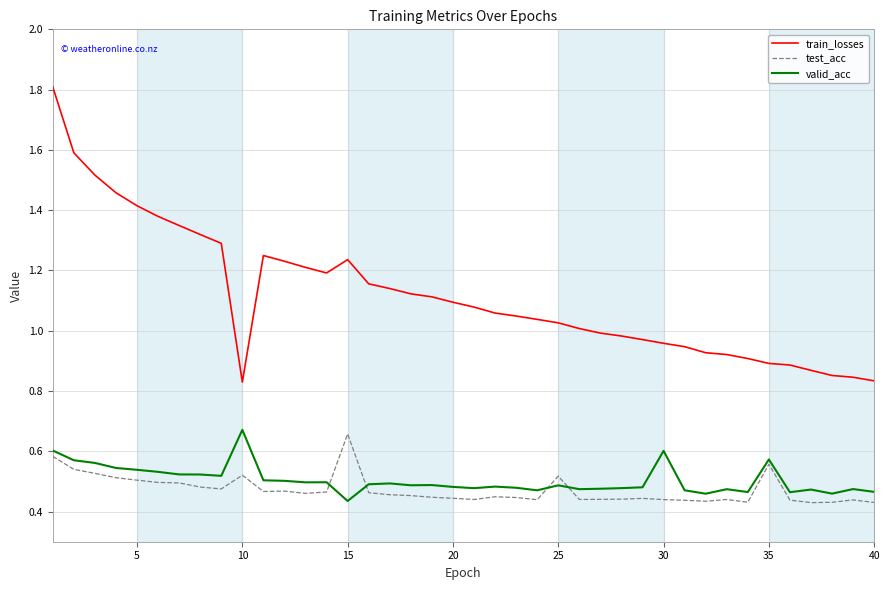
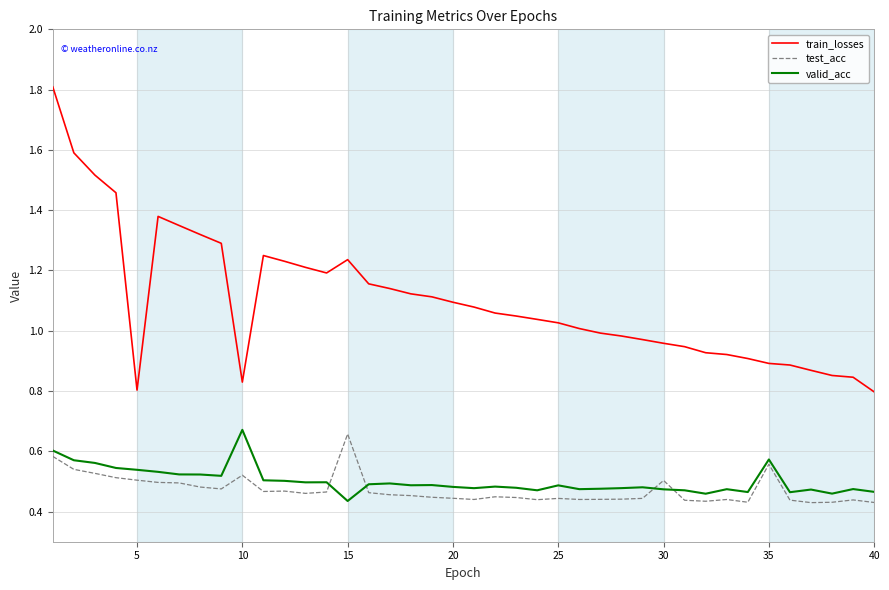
train_losses, 5: 1.41 -> 0.80
test_acc, 25: 0.52 -> 0.44
test_acc, 30: 0.44 -> 0.50
valid_acc, 30: 0.60 -> 0.47
train_losses, 40: 0.83 -> 0.80
